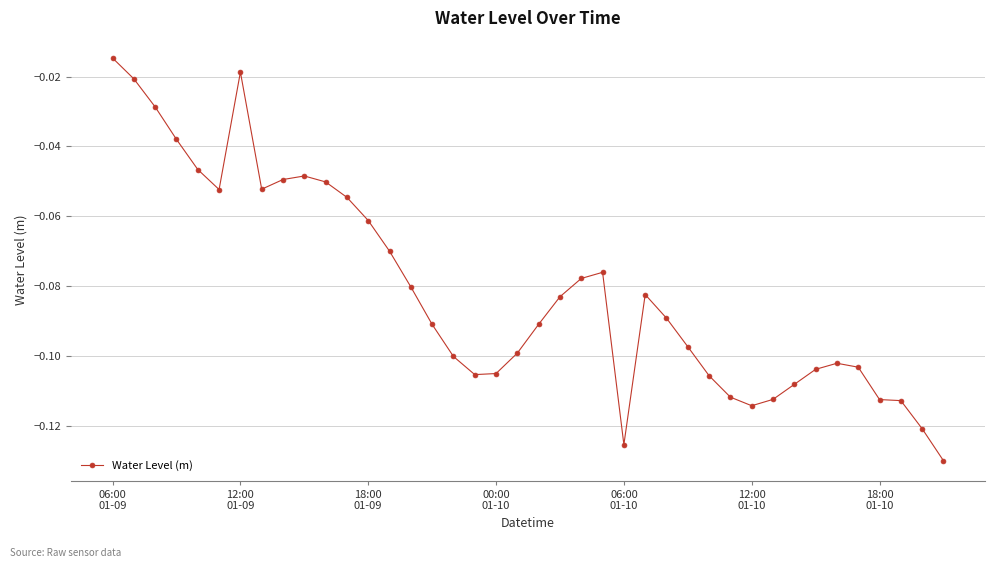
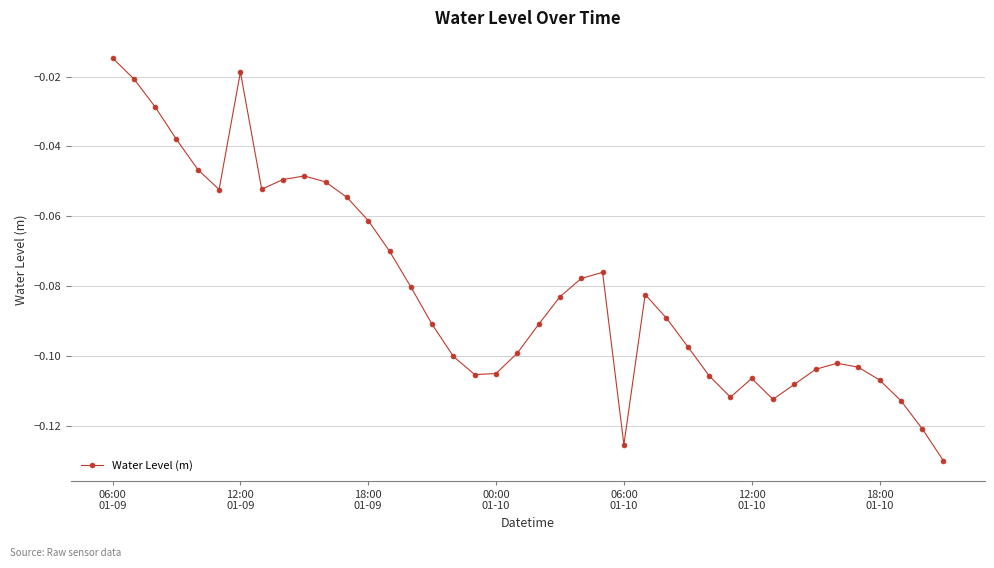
12:00 01-10: -0.114 -> -0.106
18:00 01-10: -0.112 -> -0.107
